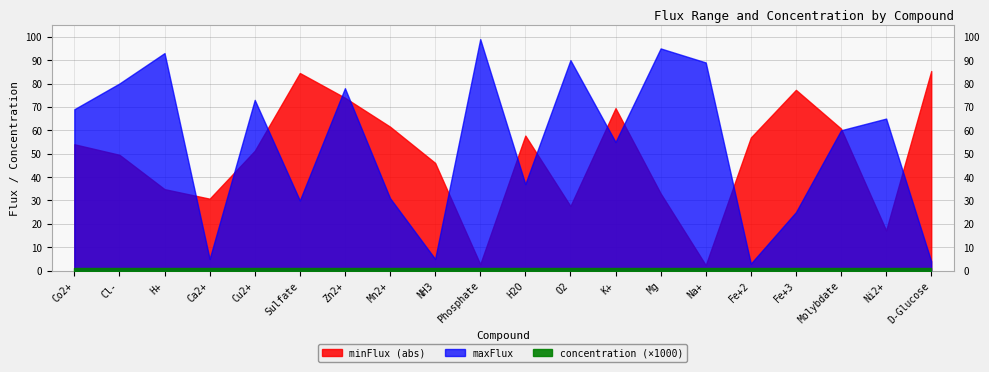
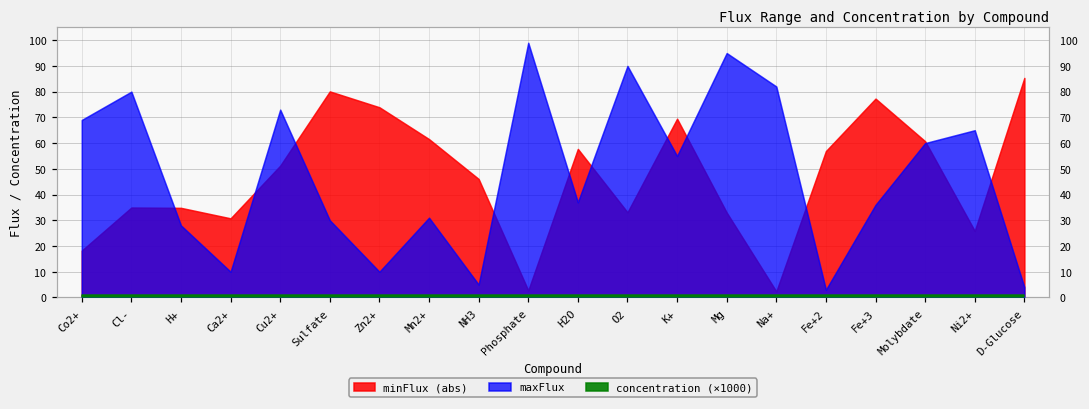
minFlux (abs), Co2+: 54 -> 18
minFlux (abs), Cl-: 50 -> 35
maxFlux, H+: 93 -> 28
maxFlux, Ca2+: 5 -> 10
minFlux (abs), Sulfate: 84 -> 80
maxFlux, Zn2+: 78 -> 10
minFlux (abs), O2: 28 -> 33
maxFlux, Na+: 89 -> 82
maxFlux, Fe+3: 25 -> 36
minFlux (abs), Ni2+: 17 -> 26
